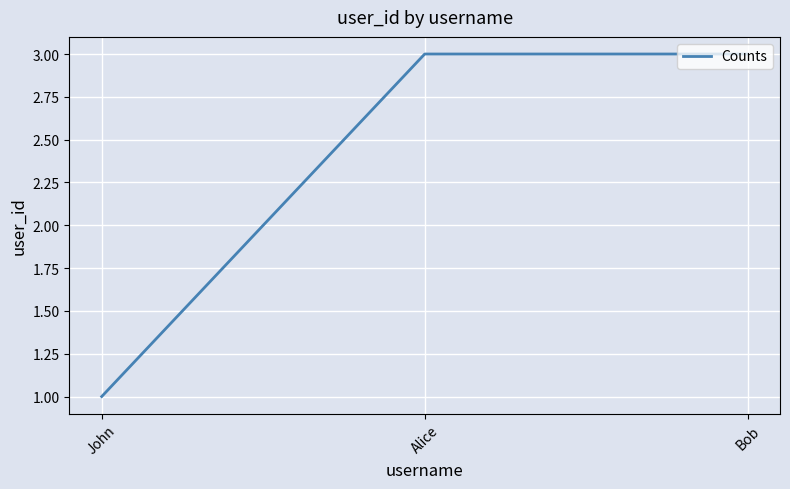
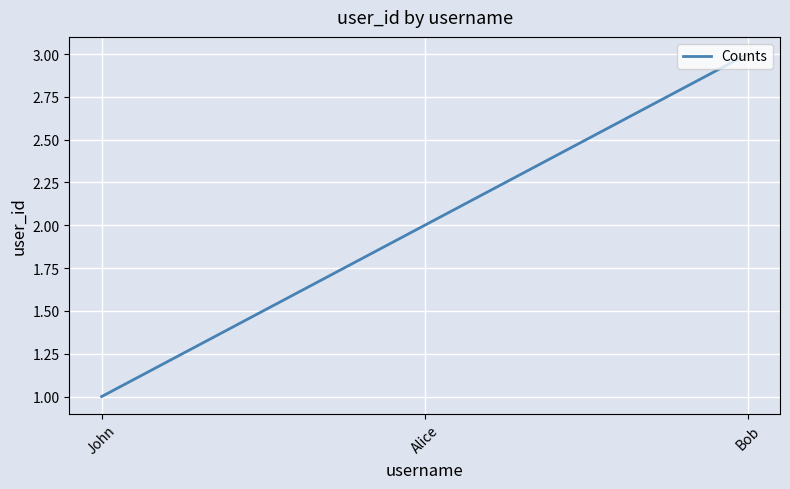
Alice: 3 -> 2
